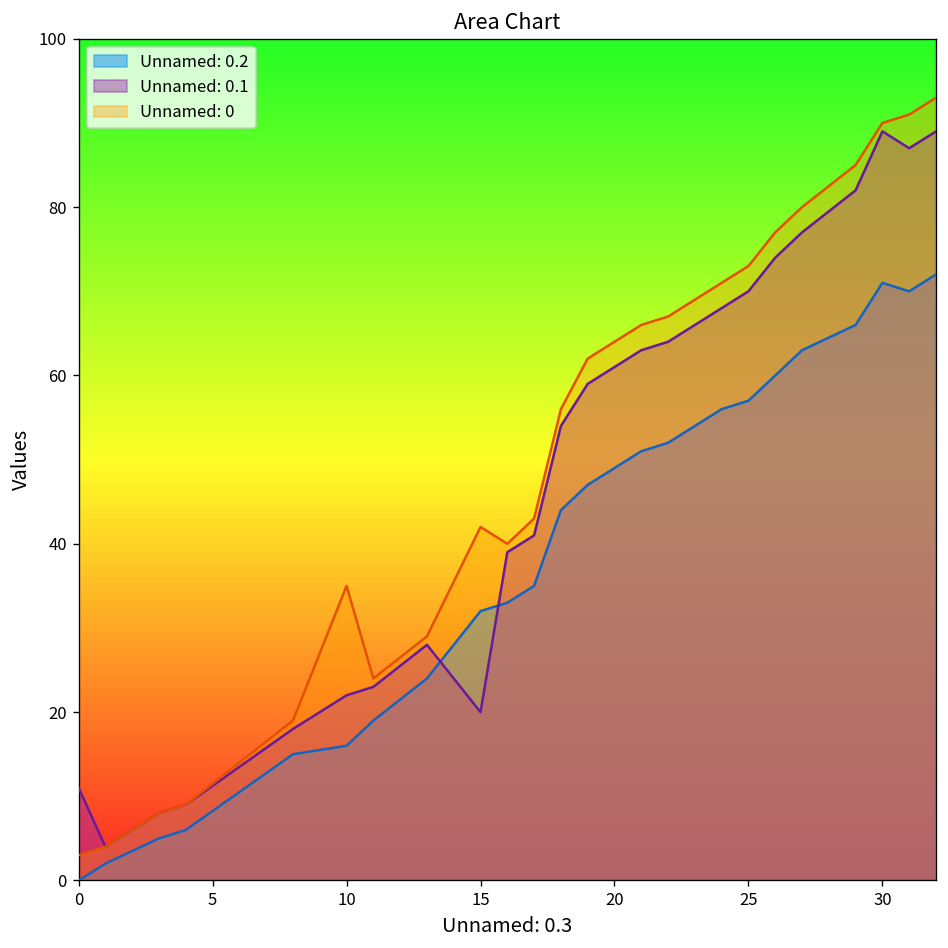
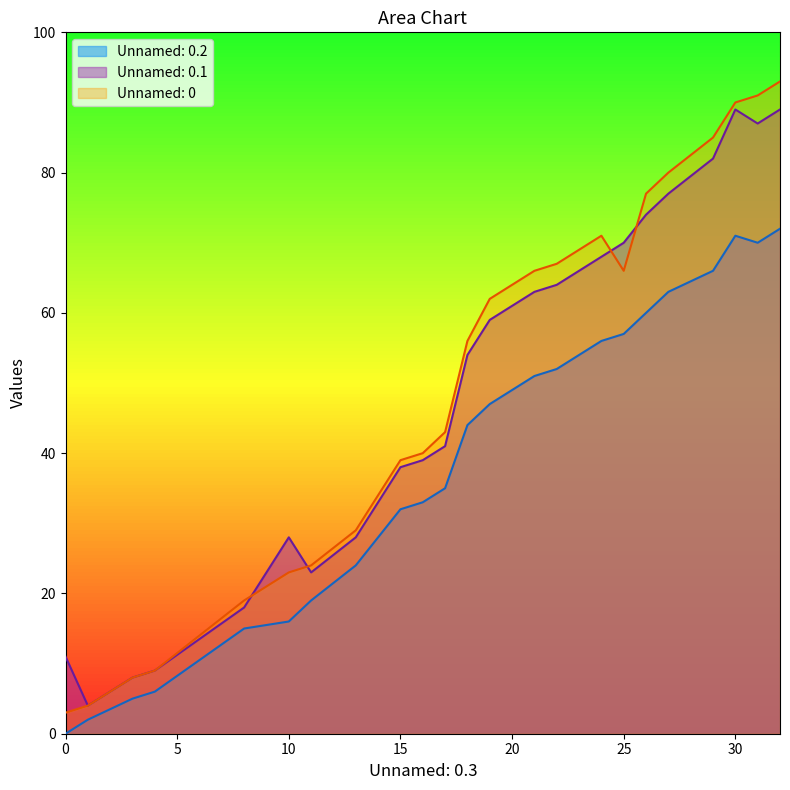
Unnamed: 0.1, 10: 22 -> 28
Unnamed: 0, 10: 35 -> 23
Unnamed: 0.1, 15: 20 -> 38
Unnamed: 0, 15: 42 -> 39
Unnamed: 0, 25: 73 -> 66
